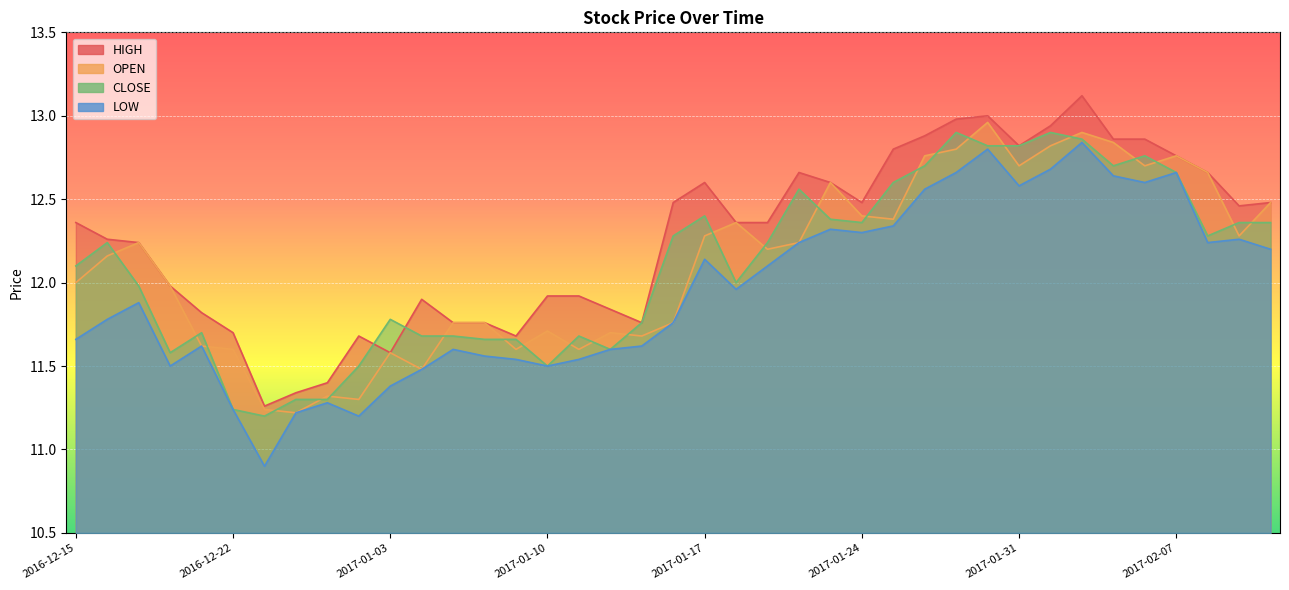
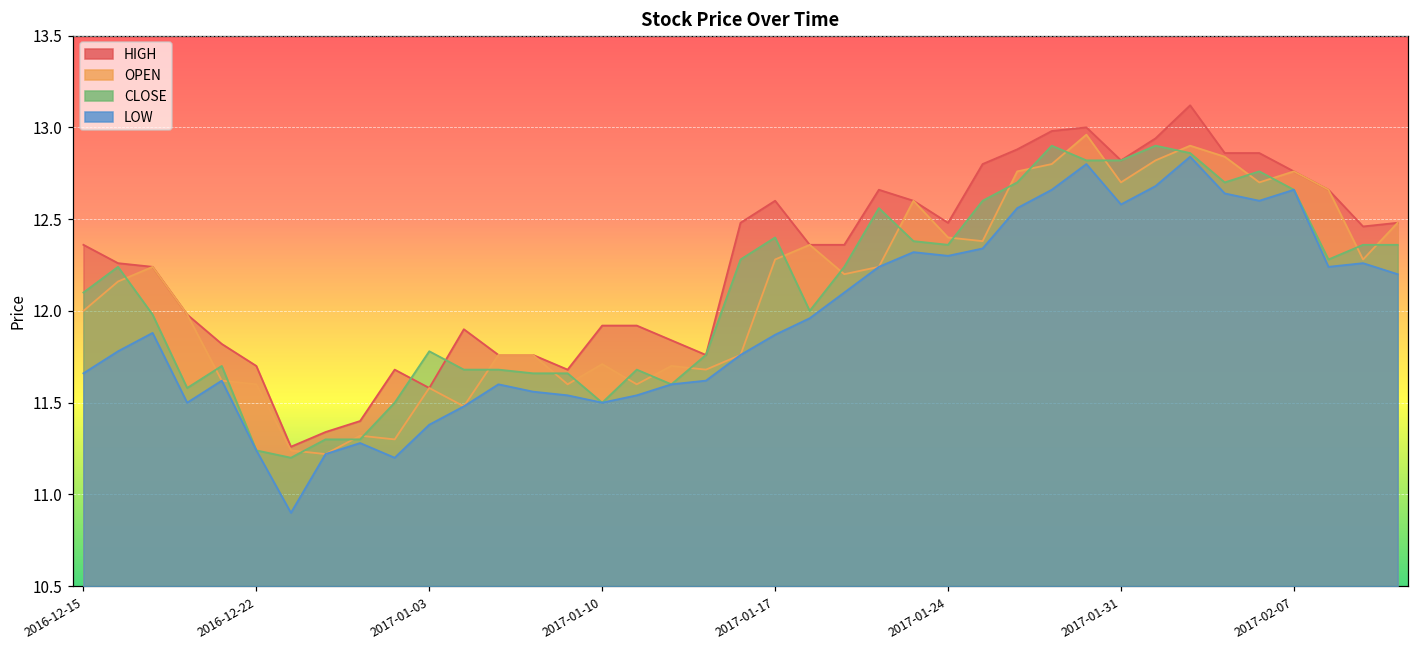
LOW, 2017-01-17: 12.14 -> 11.87
